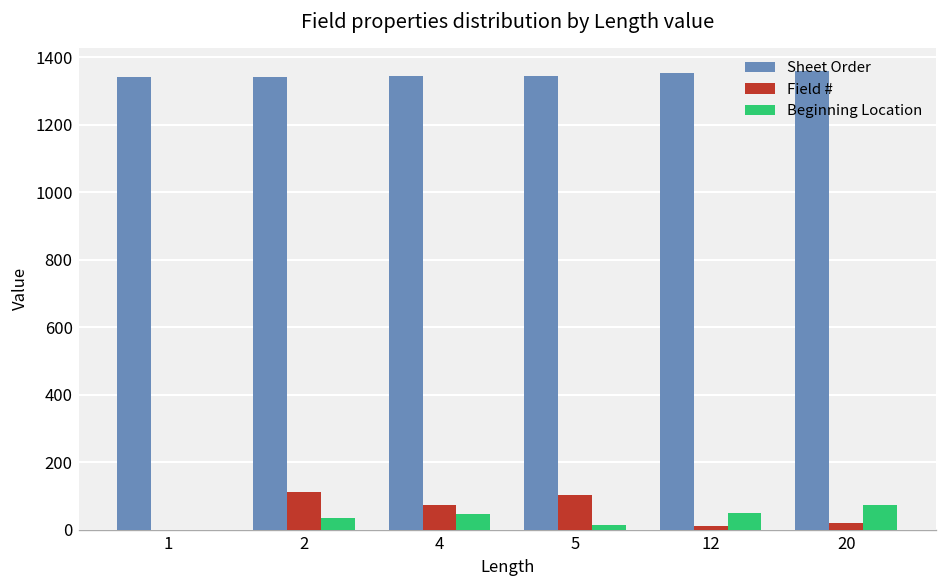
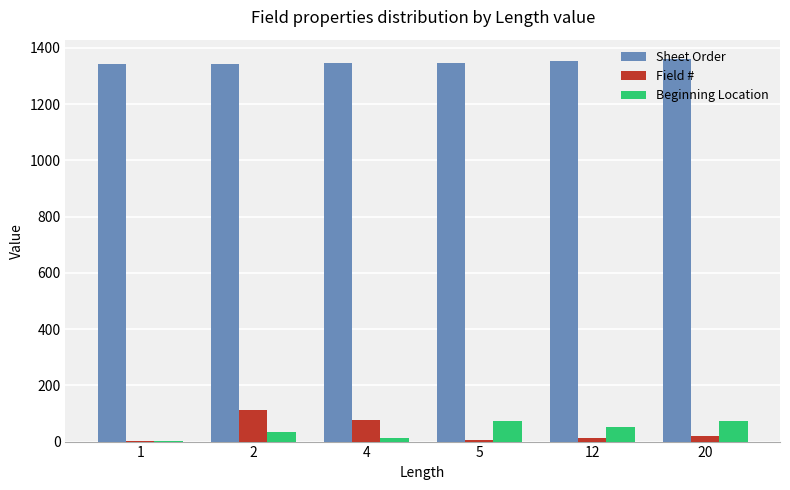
Beginning Location, 4: 50 -> 10
Field #, 5: 100 -> 10
Beginning Location, 5: 10 -> 70
